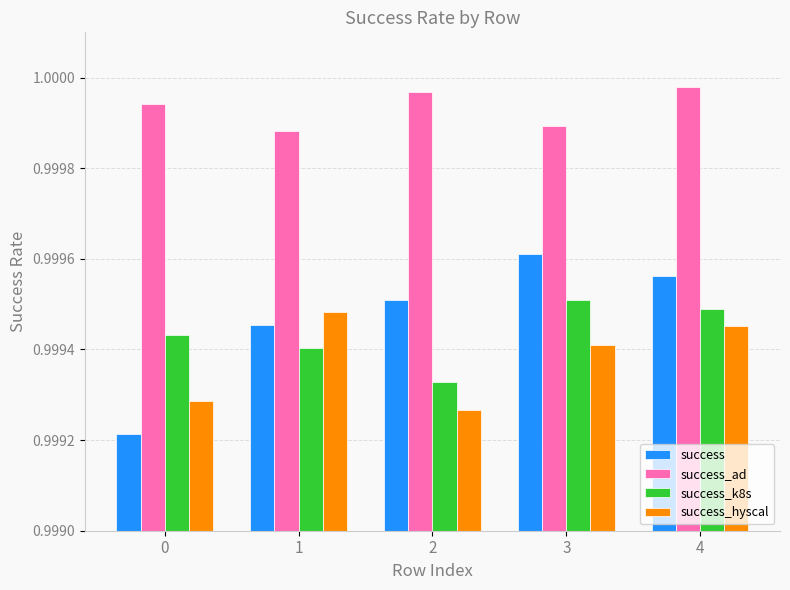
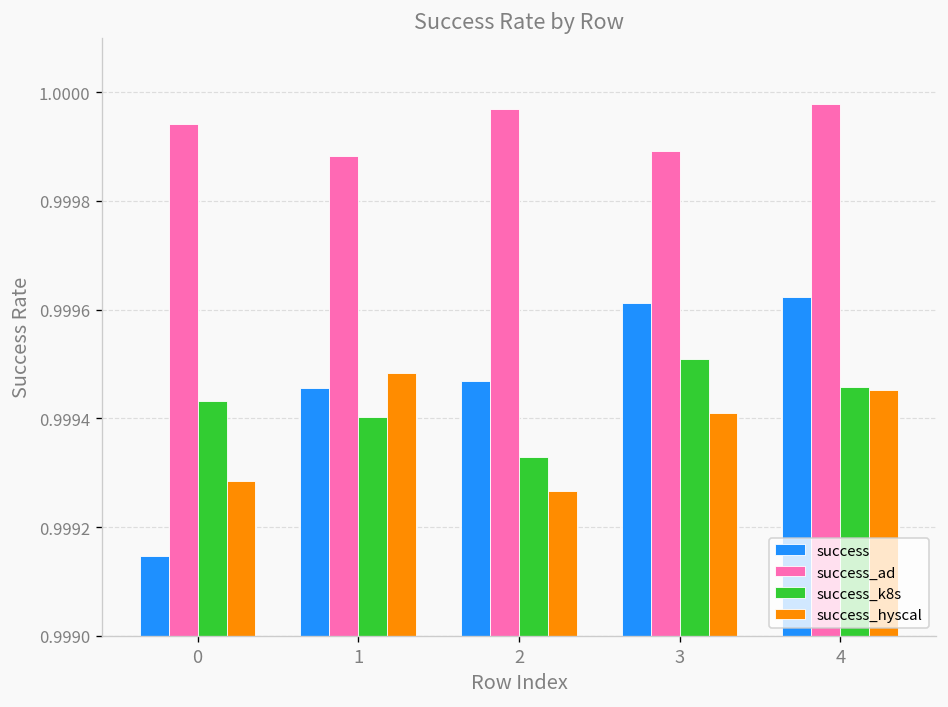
success, 0: 0.99921 -> 0.99915
success, 2: 0.99951 -> 0.99947
success, 4: 0.99956 -> 0.99962
success_k8s, 4: 0.99949 -> 0.99946
